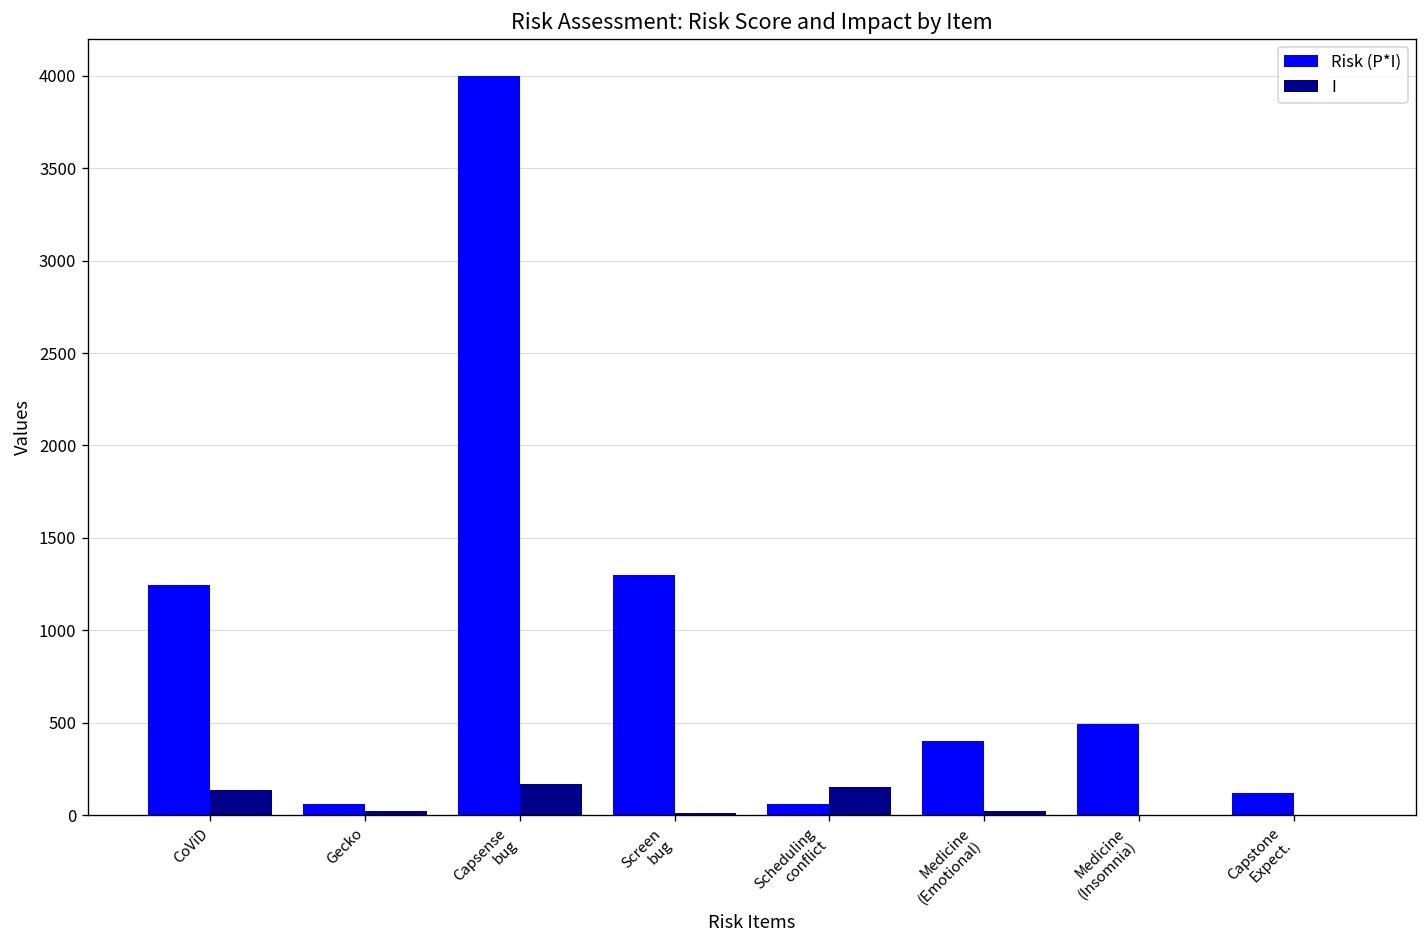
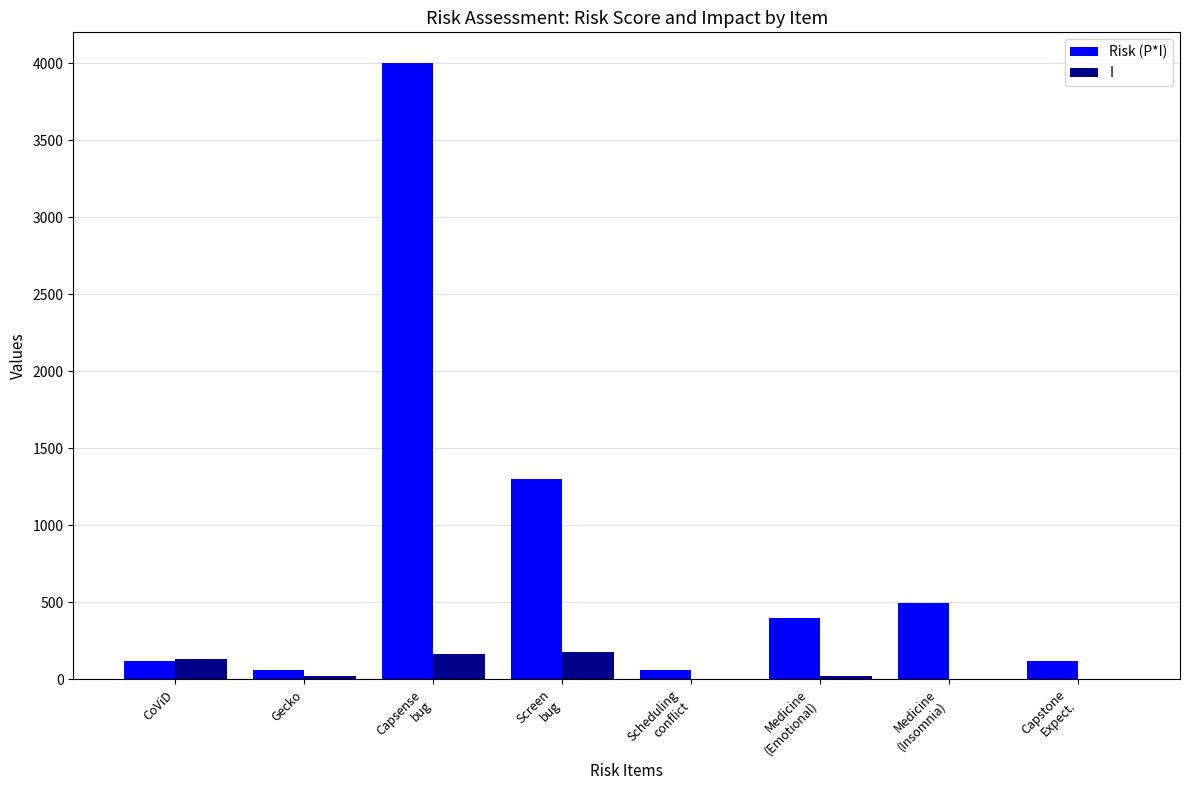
Risk (P*I), CoViD: 1240 -> 120
I, Screen bug: 10 -> 180
I, Scheduling conflict: 150 -> 0
